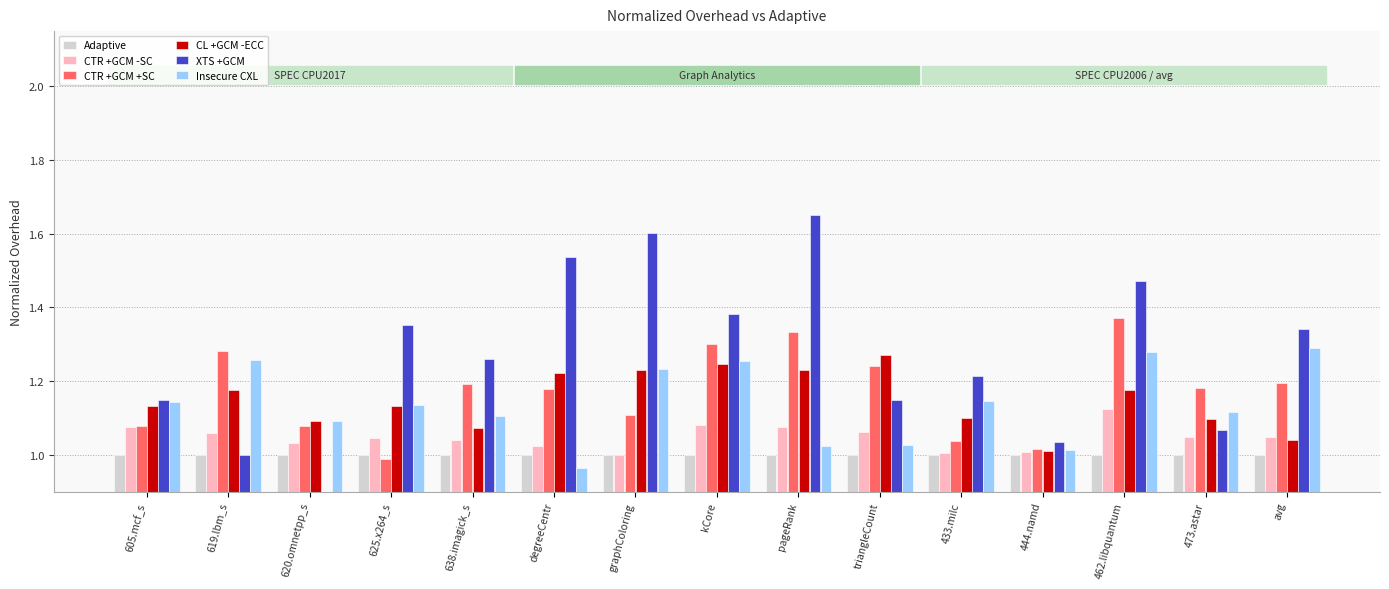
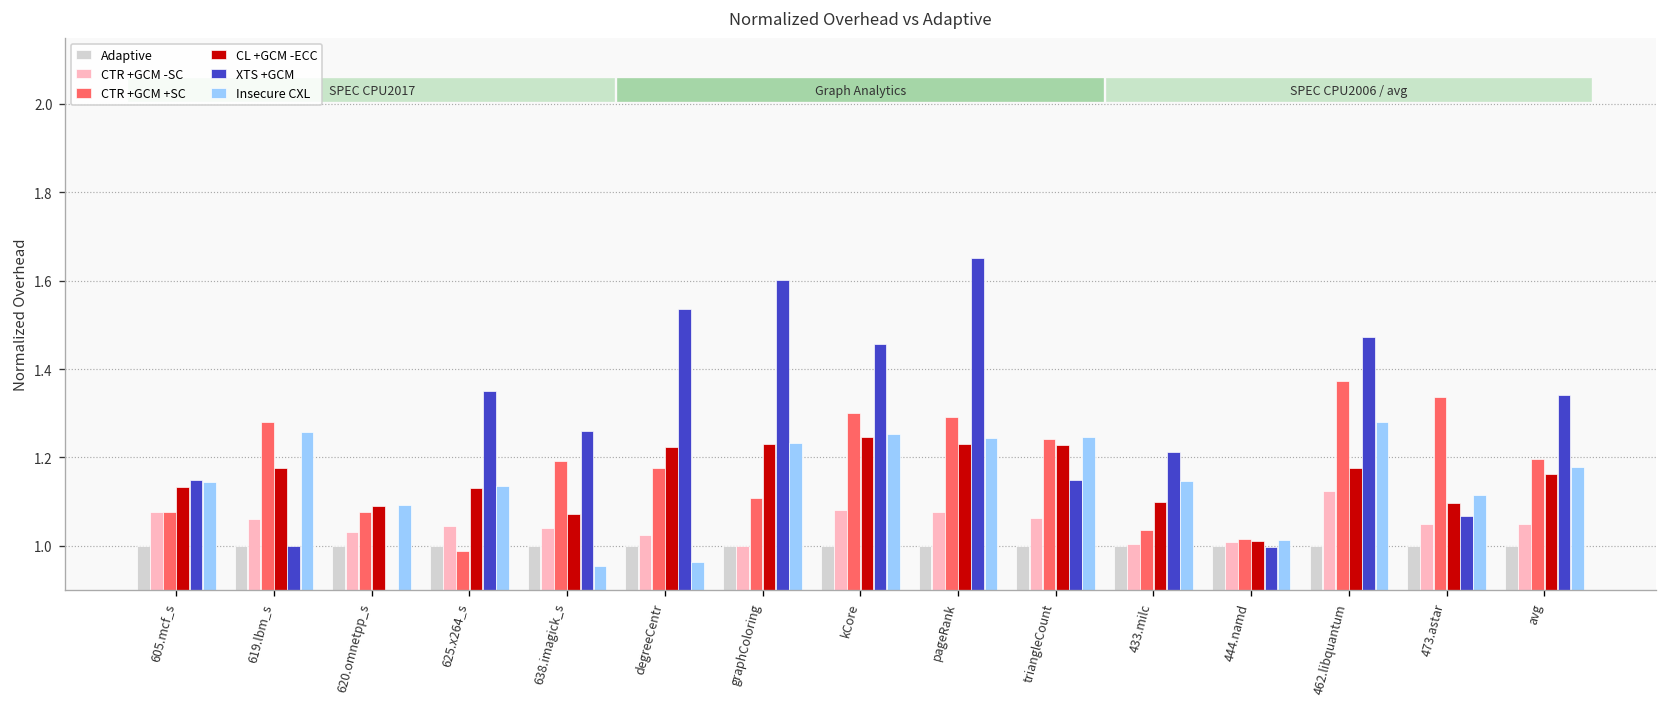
Insecure CXL, 638.imagick_s: 1.11 -> 0.95
XTS +GCM, kCore: 1.38 -> 1.46
CTR +GCM +SC, pageRank: 1.33 -> 1.29
Insecure CXL, pageRank: 1.02 -> 1.24
CL +GCM -ECC, triangleCount: 1.27 -> 1.23
Insecure CXL, triangleCount: 1.03 -> 1.25
XTS +GCM, 444.namd: 1.03 -> 1.00
CTR +GCM +SC, 473.astar: 1.18 -> 1.34
CL +GCM -ECC, avg: 1.04 -> 1.16
Insecure CXL, avg: 1.29 -> 1.18
